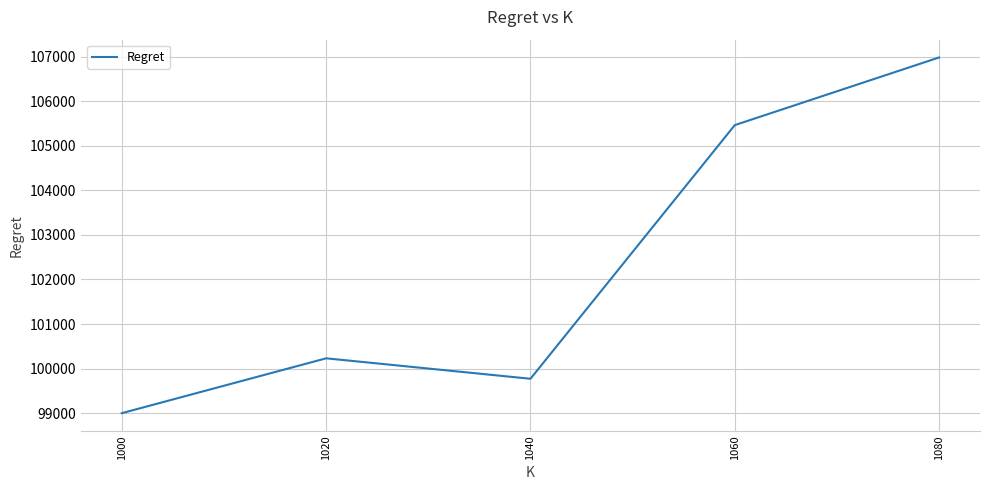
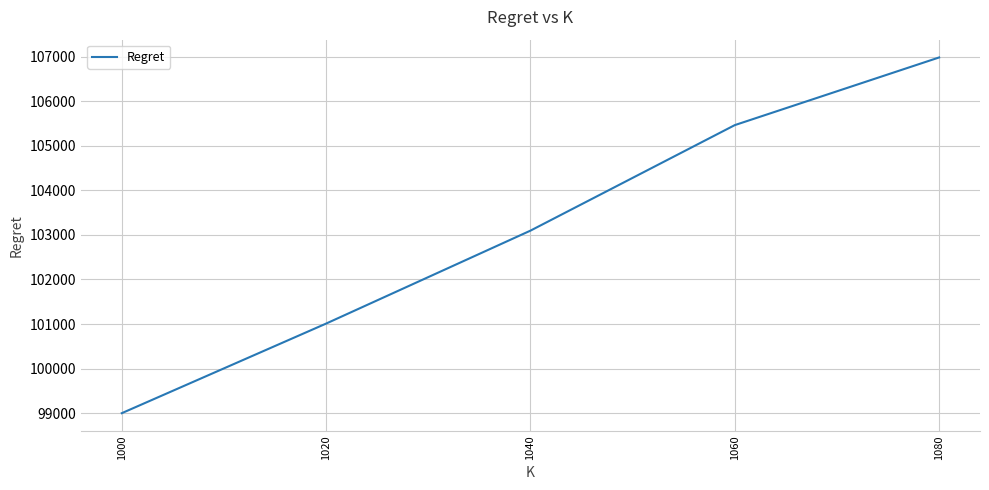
1020: 100200 -> 101000
1040: 99800 -> 103100
